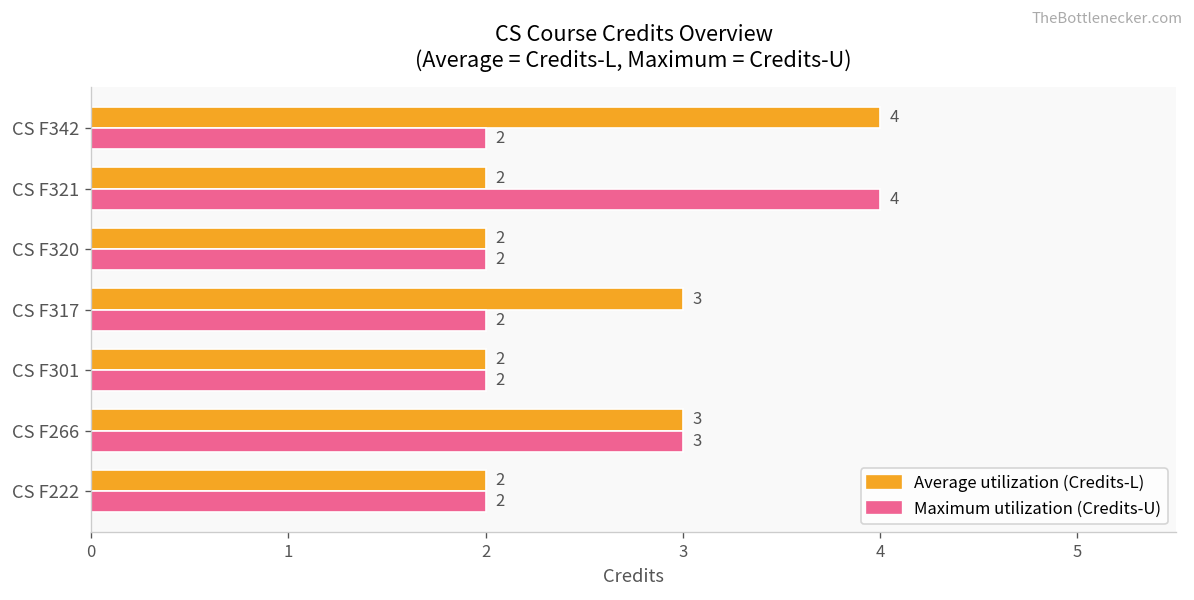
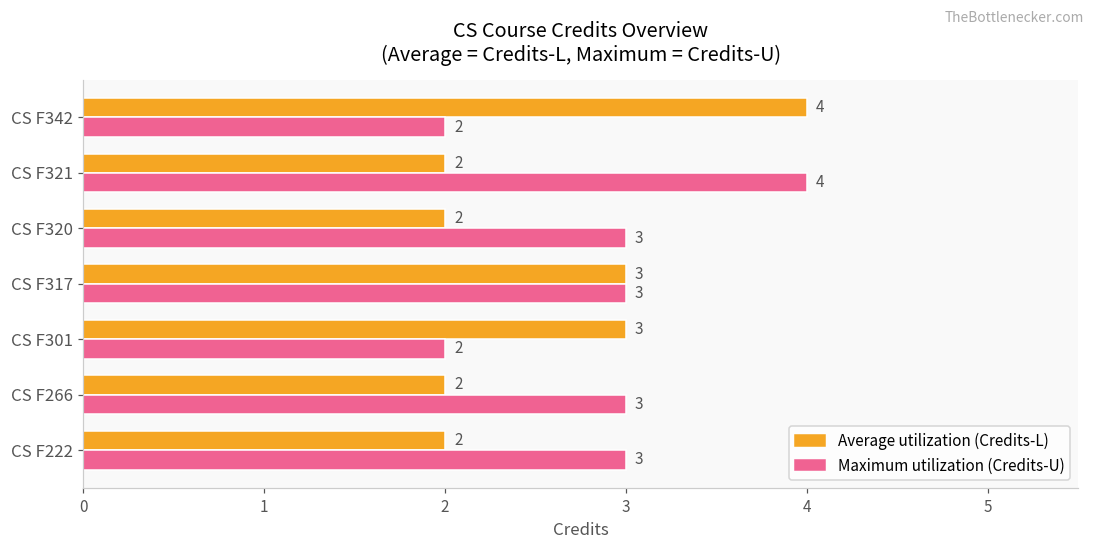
Maximum utilization (Credits-U), CS F320: 2 -> 3
Maximum utilization (Credits-U), CS F317: 2 -> 3
Average utilization (Credits-L), CS F301: 2 -> 3
Average utilization (Credits-L), CS F266: 3 -> 2
Maximum utilization (Credits-U), CS F222: 2 -> 3
